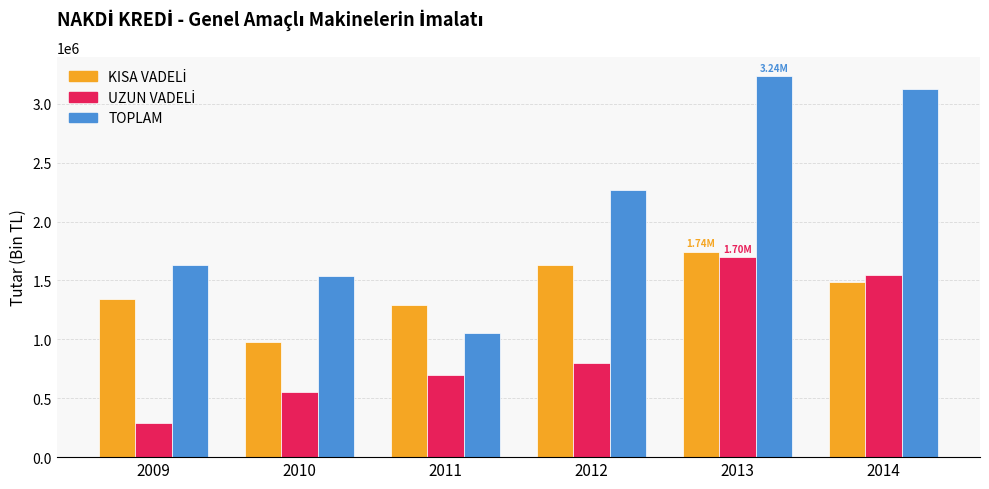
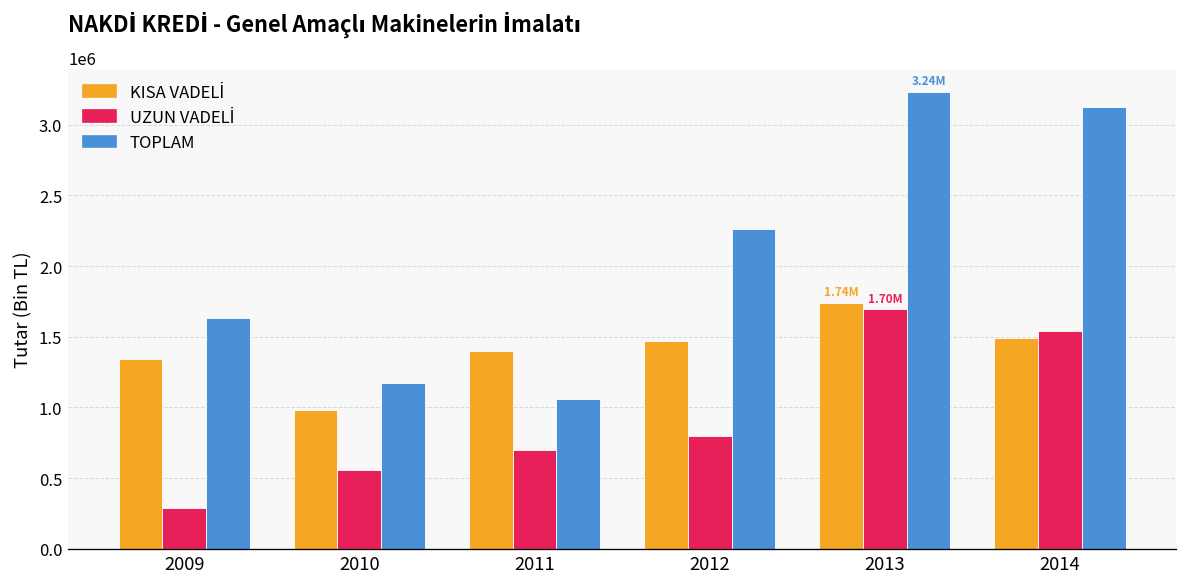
TOPLAM, 2010: 1540000 -> 1170000
KISA VADELİ, 2011: 1290000 -> 1400000
KISA VADELİ, 2012: 1630000 -> 1470000
